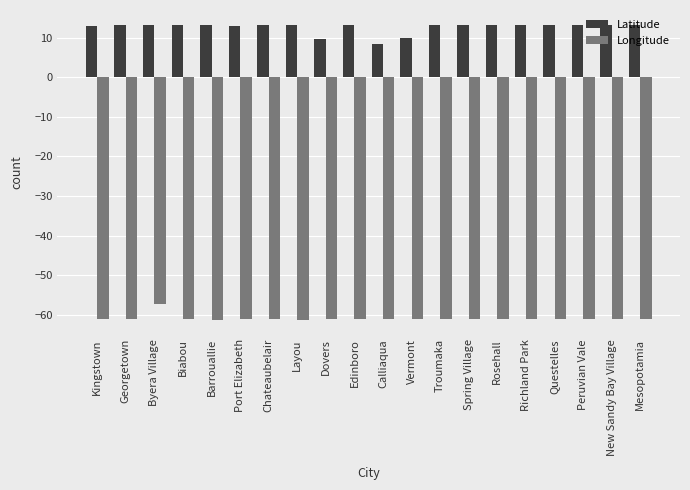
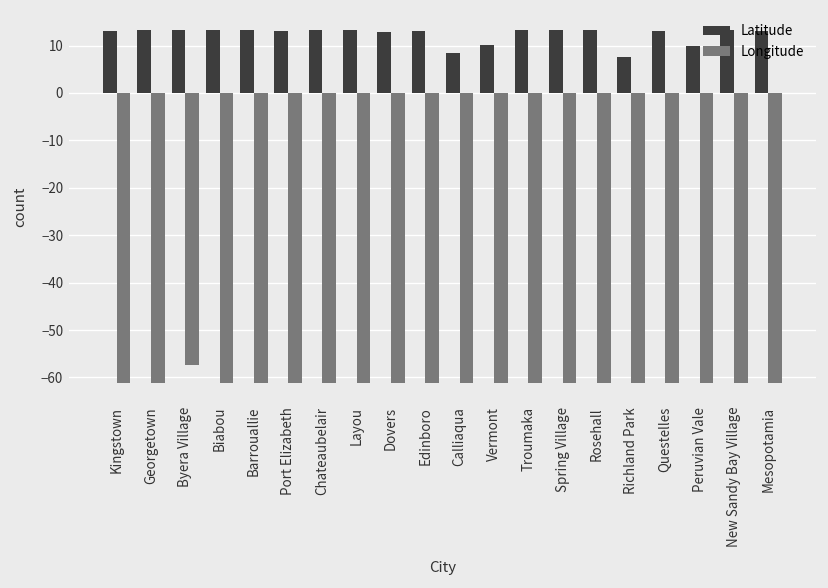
Latitude, Dovers: 10 -> 13
Latitude, Richland Park: 13 -> 8
Latitude, Peruvian Vale: 13 -> 10
